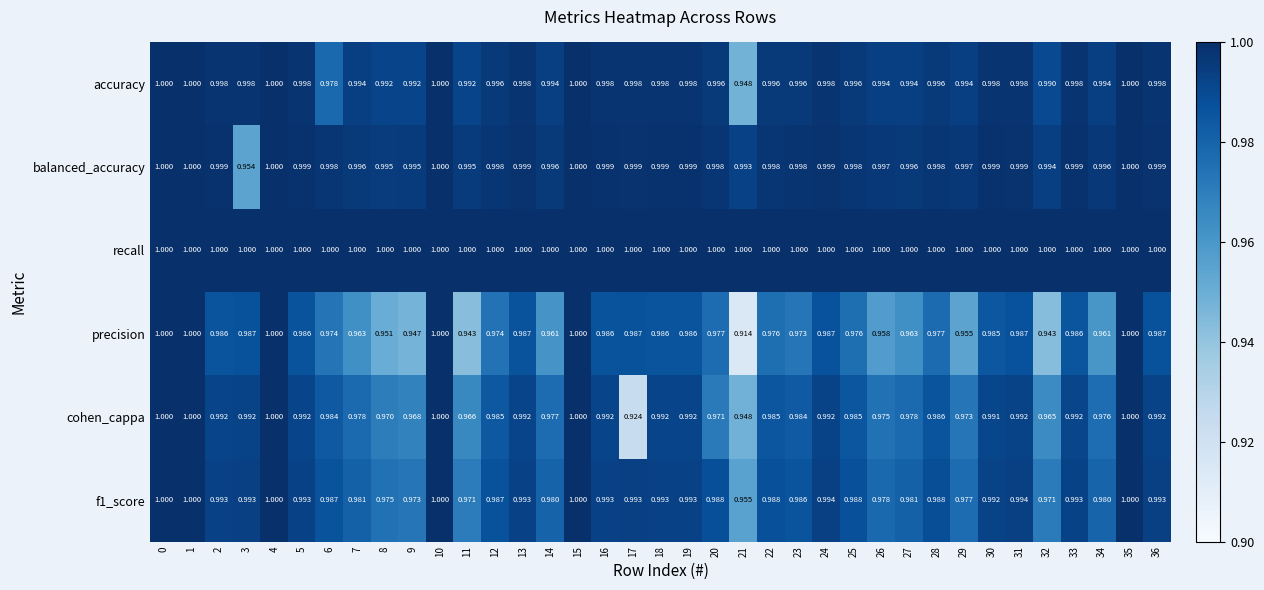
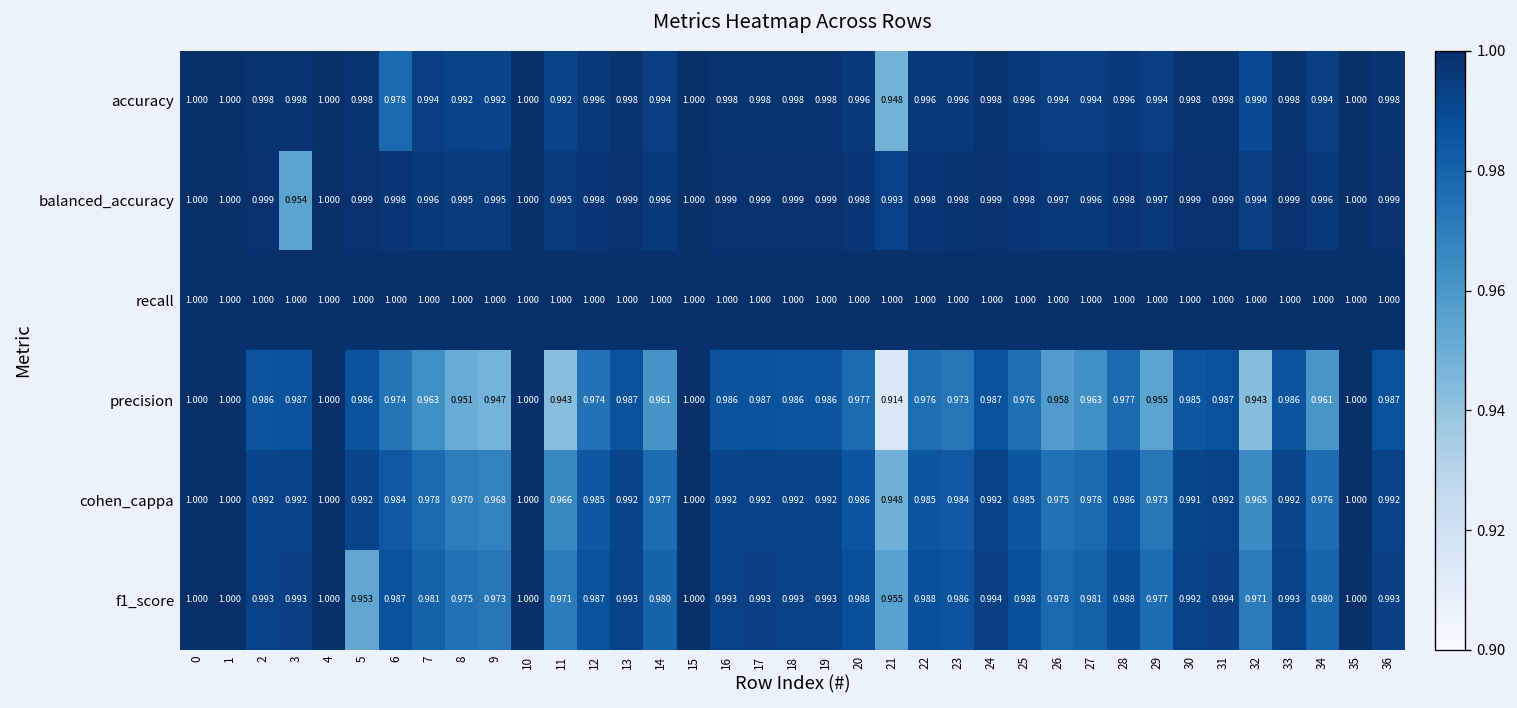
cohen_cappa, 17: 0.924 -> 0.992
cohen_cappa, 20: 0.971 -> 0.986
f1_score, 5: 0.993 -> 0.953
